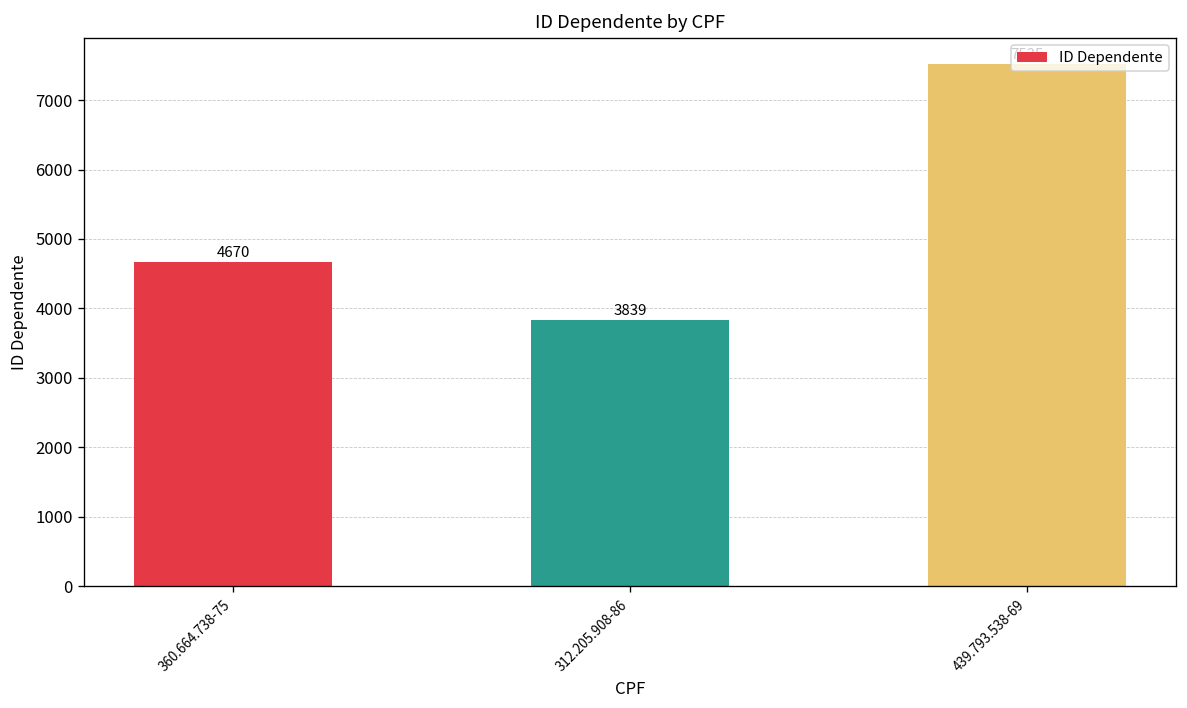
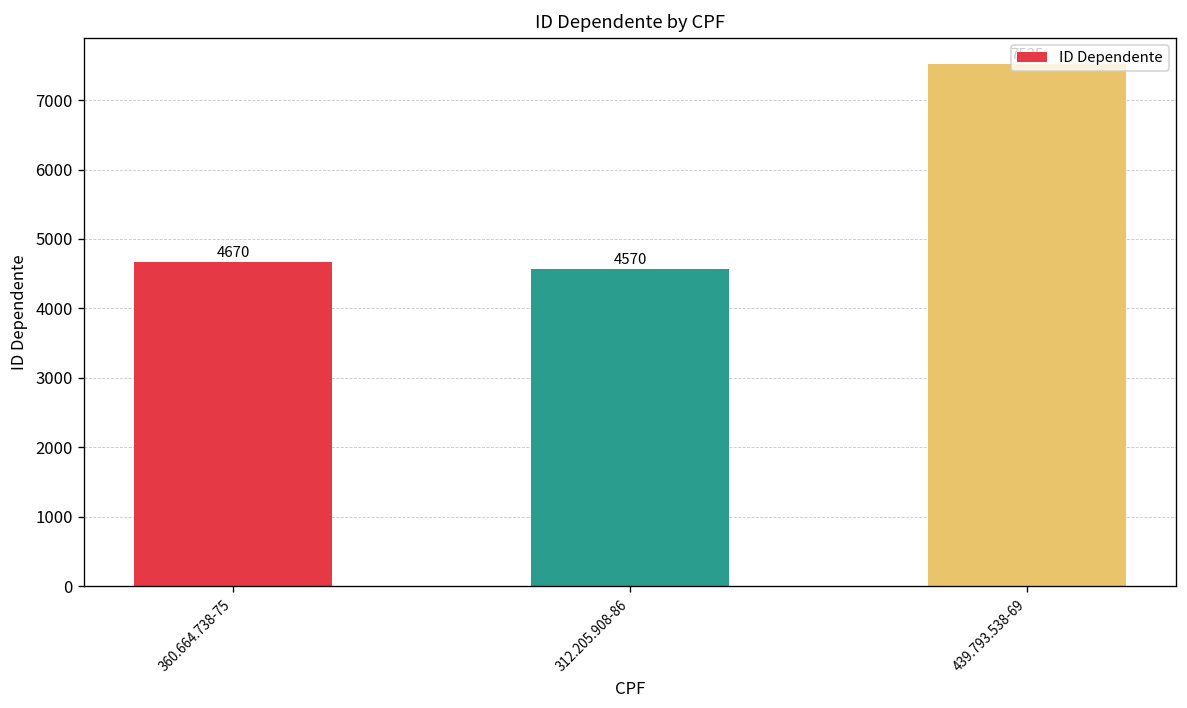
312.205.908-86: 3839 -> 4570
